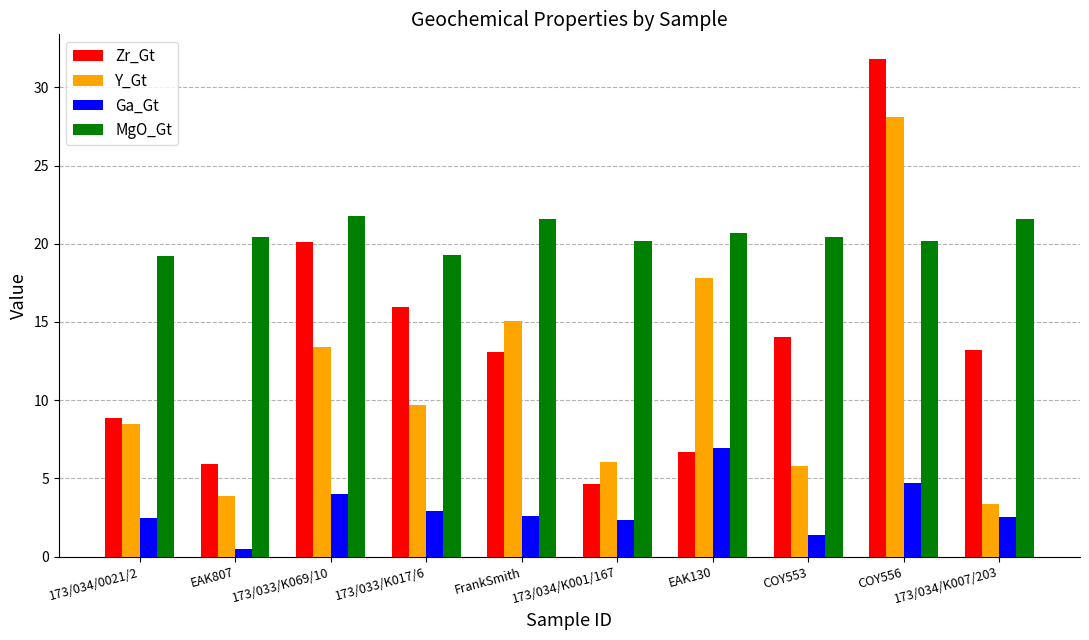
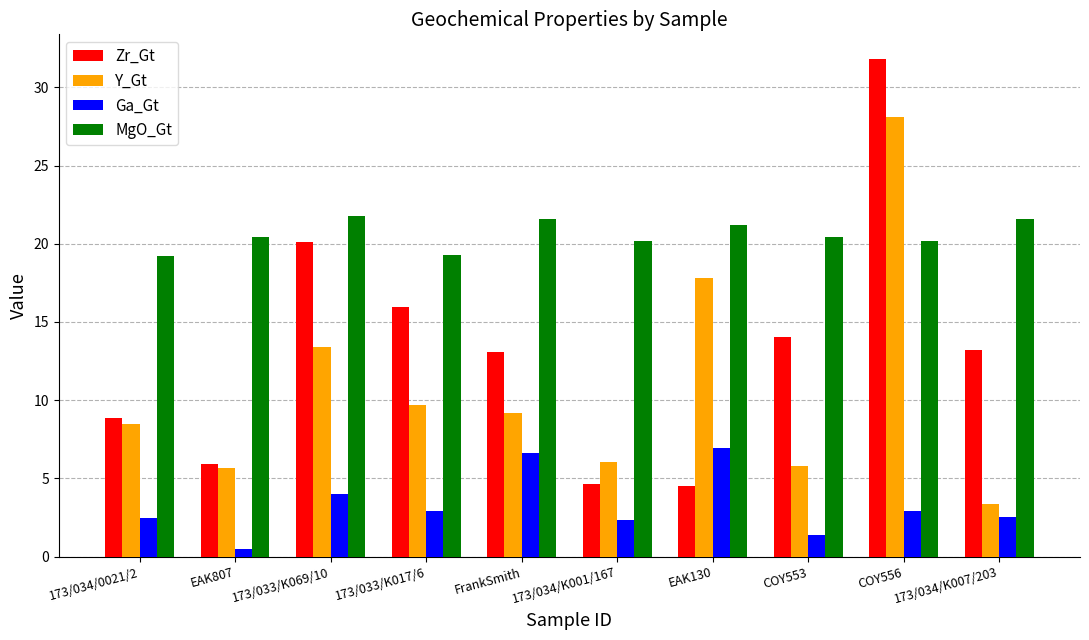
Y_Gt, EAK807: 3.9 -> 5.7
Y_Gt, FrankSmith: 15.1 -> 9.2
Ga_Gt, FrankSmith: 2.6 -> 6.6
Zr_Gt, EAK130: 6.7 -> 4.5
MgO_Gt, EAK130: 20.7 -> 21.2
Ga_Gt, COY556: 4.7 -> 2.9
